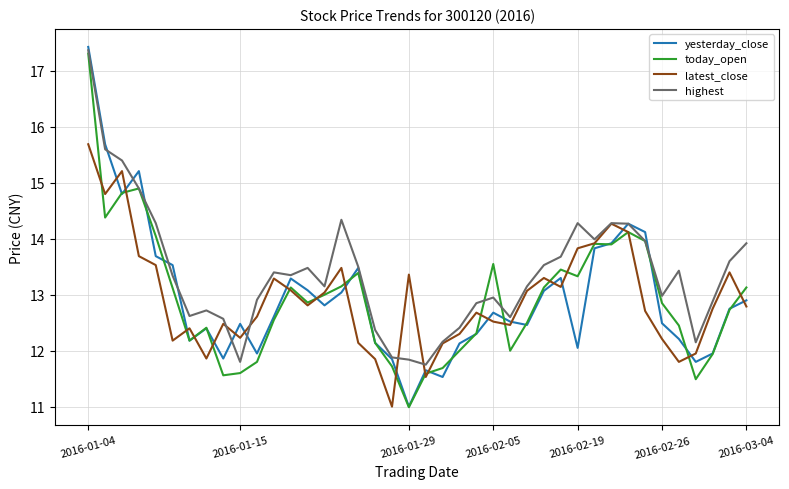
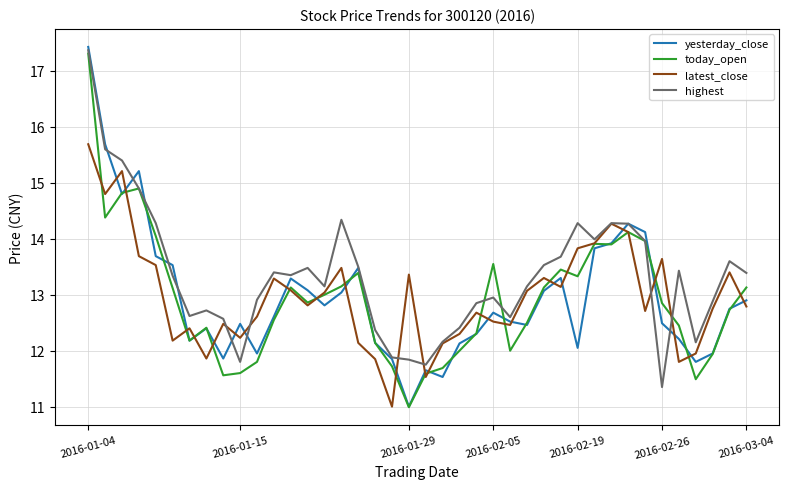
latest_close, 2016-02-26: 12.2 -> 13.6
highest, 2016-02-26: 13.0 -> 11.4
highest, 2016-03-04: 13.9 -> 13.4
